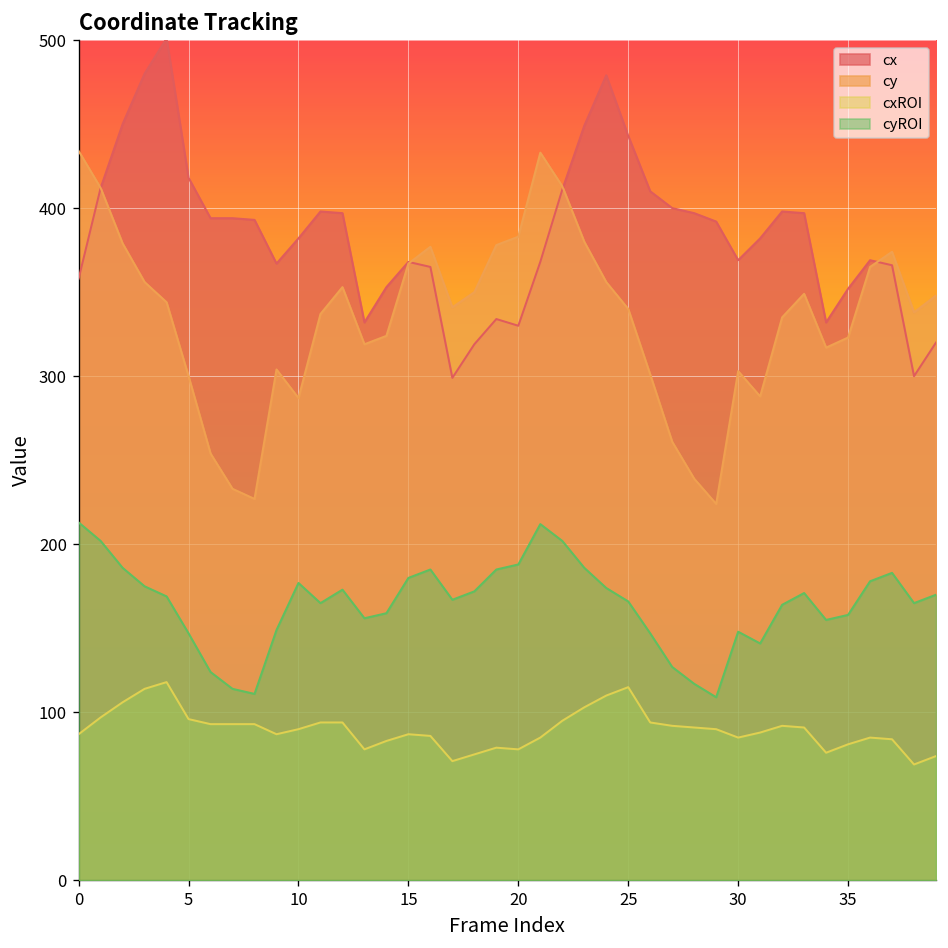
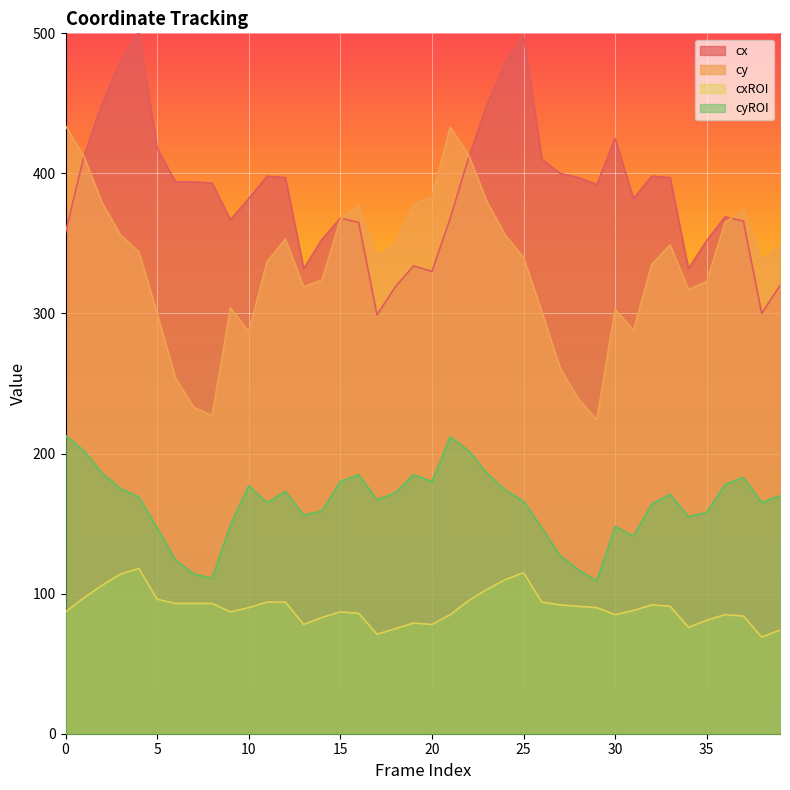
cyROI, 20: 188 -> 180
cx, 25: 443 -> 499
cx, 30: 369 -> 425
